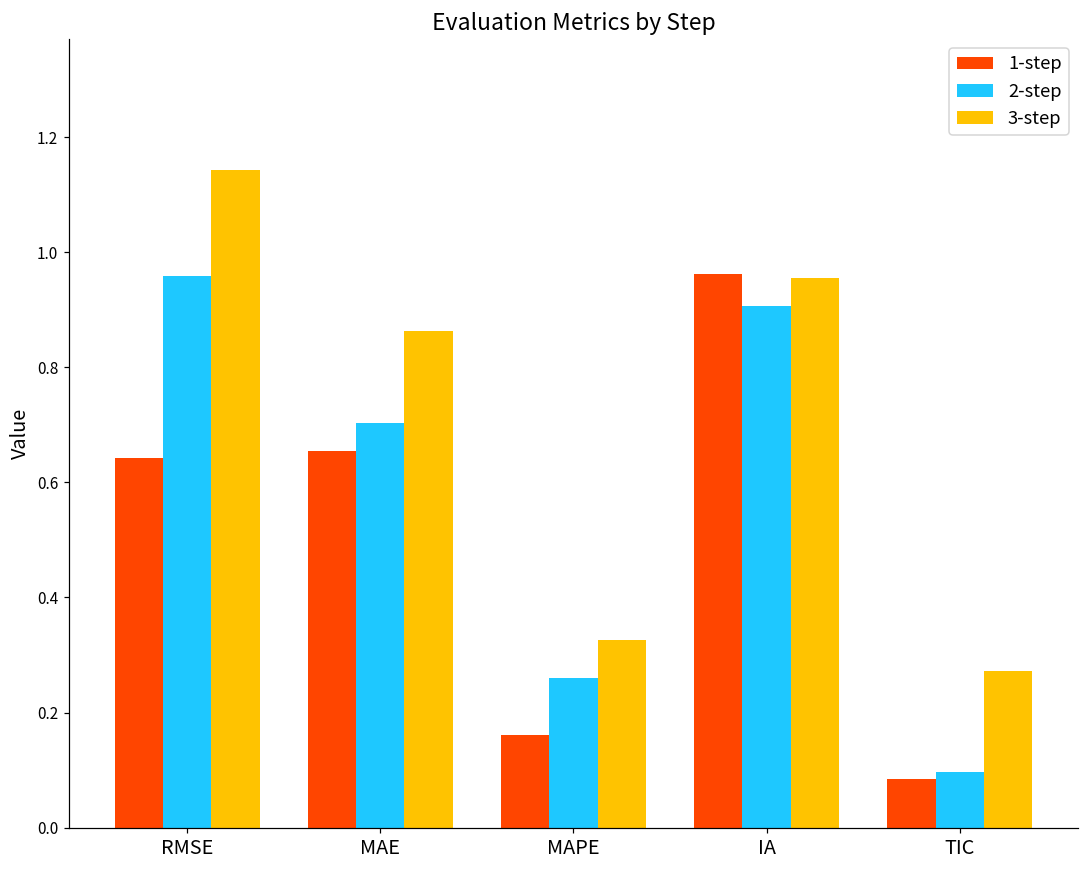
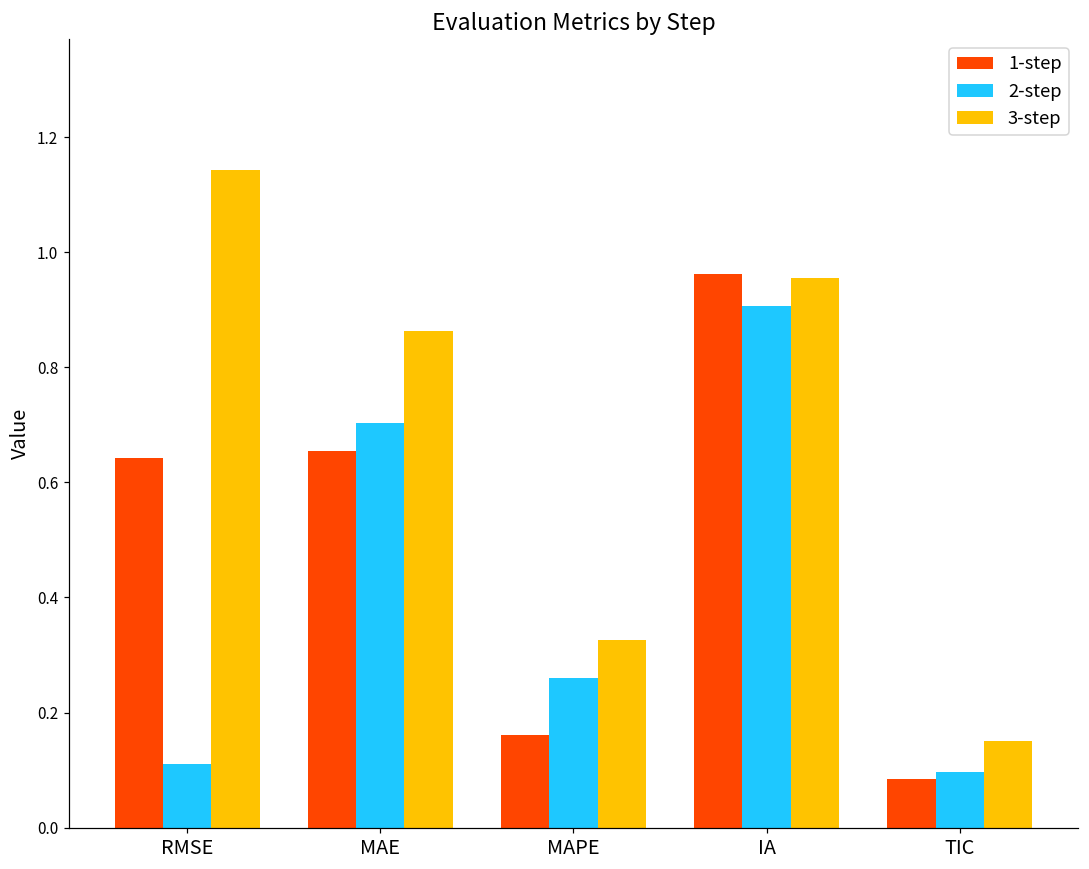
2-step, RMSE: 0.96 -> 0.11
3-step, TIC: 0.27 -> 0.15
